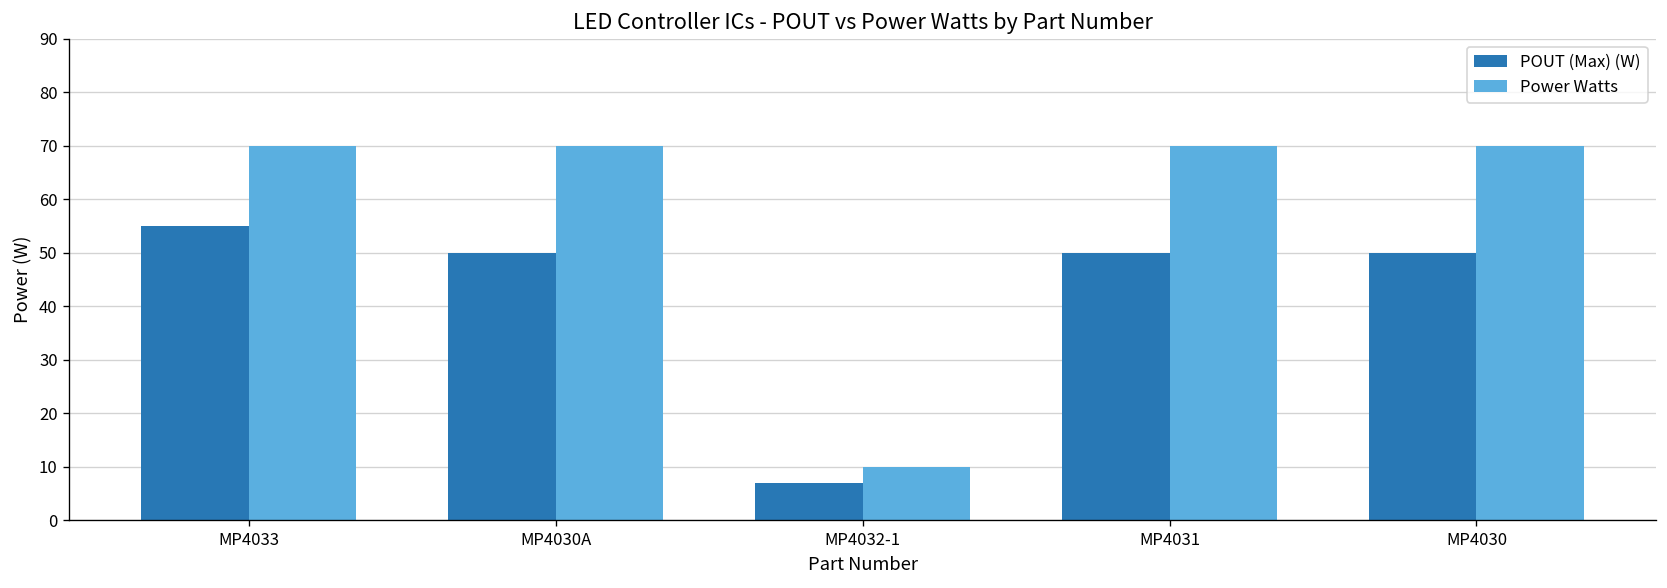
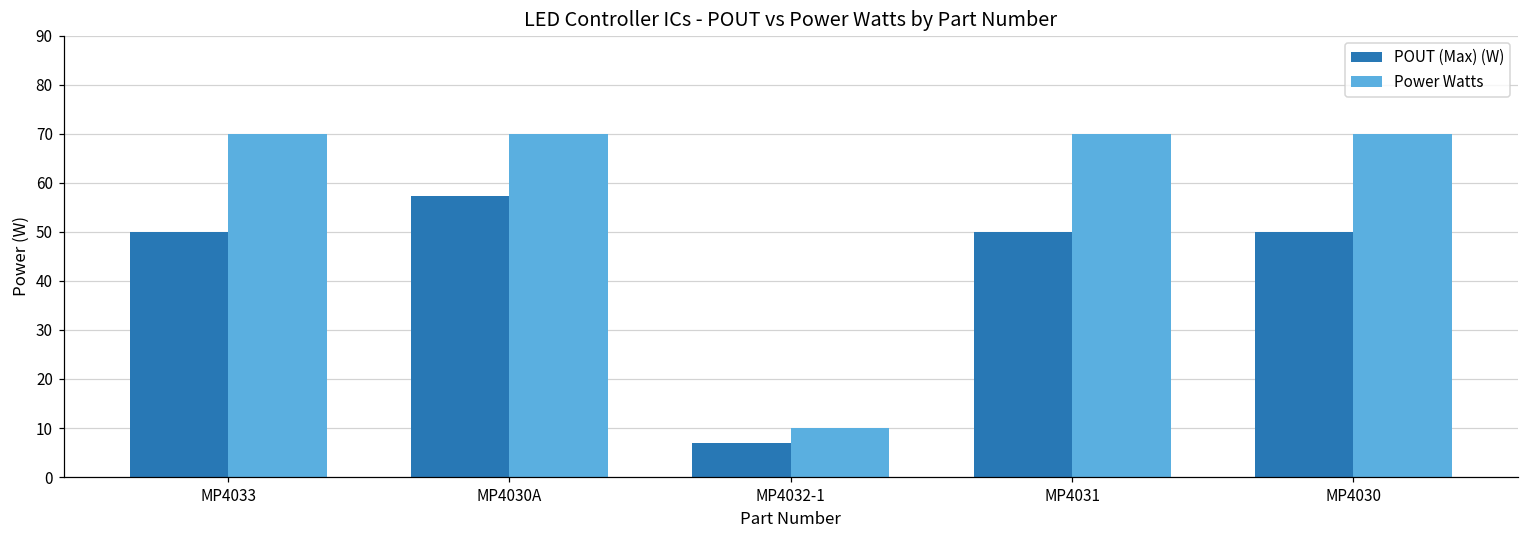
POUT (Max) (W), MP4033: 55 -> 50
POUT (Max) (W), MP4030A: 50 -> 57
